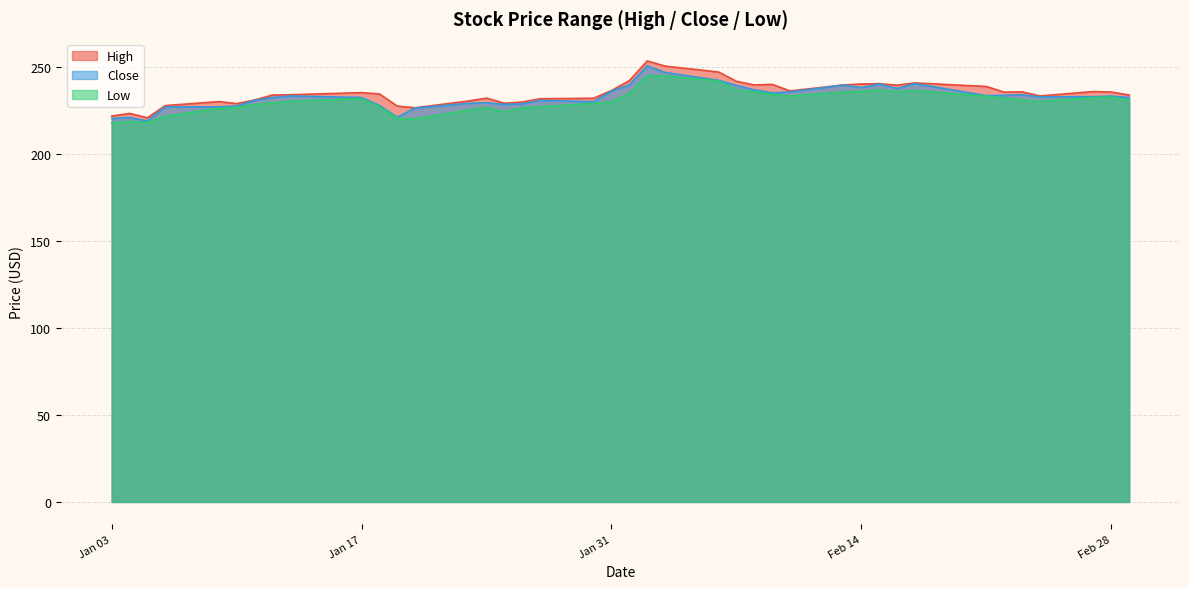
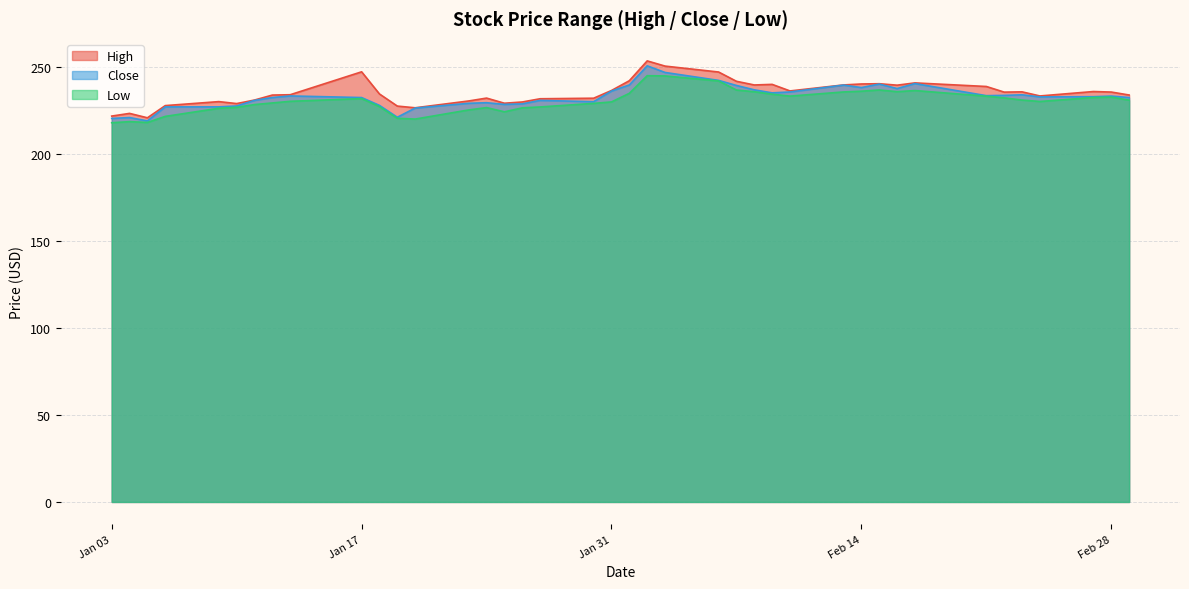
High, Jan 17: 235 -> 247
